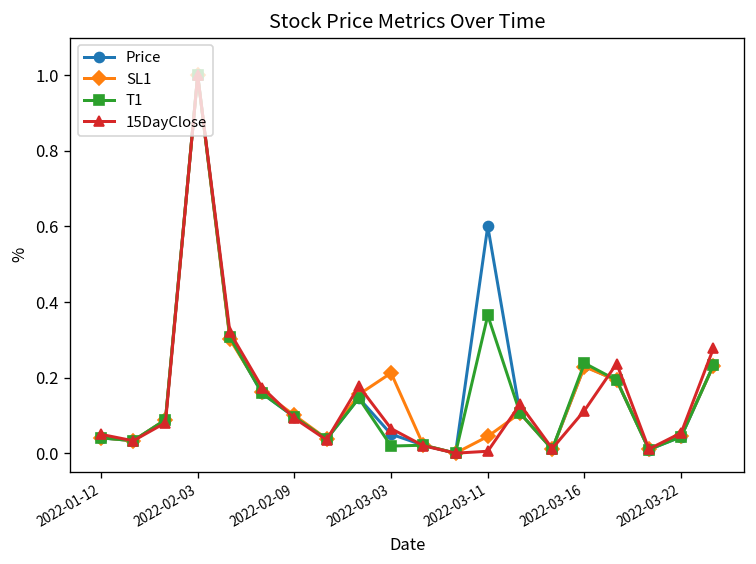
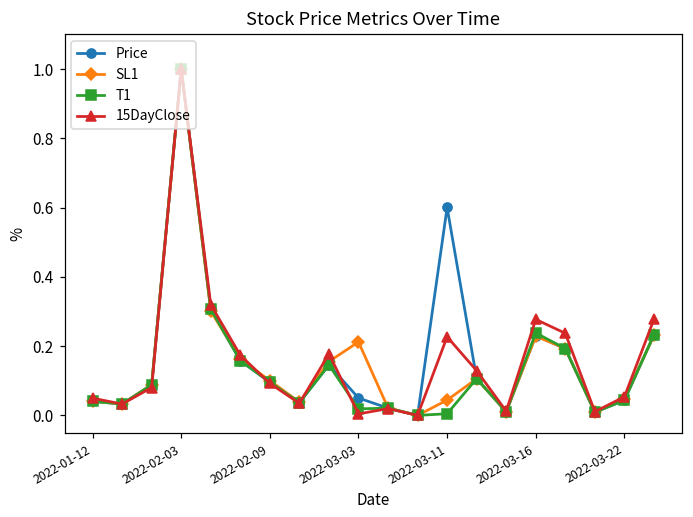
15DayClose, 2022-03-03: 0.07 -> 0.00
T1, 2022-03-11: 0.36 -> 0.00
15DayClose, 2022-03-11: 0.01 -> 0.23
15DayClose, 2022-03-16: 0.11 -> 0.28
